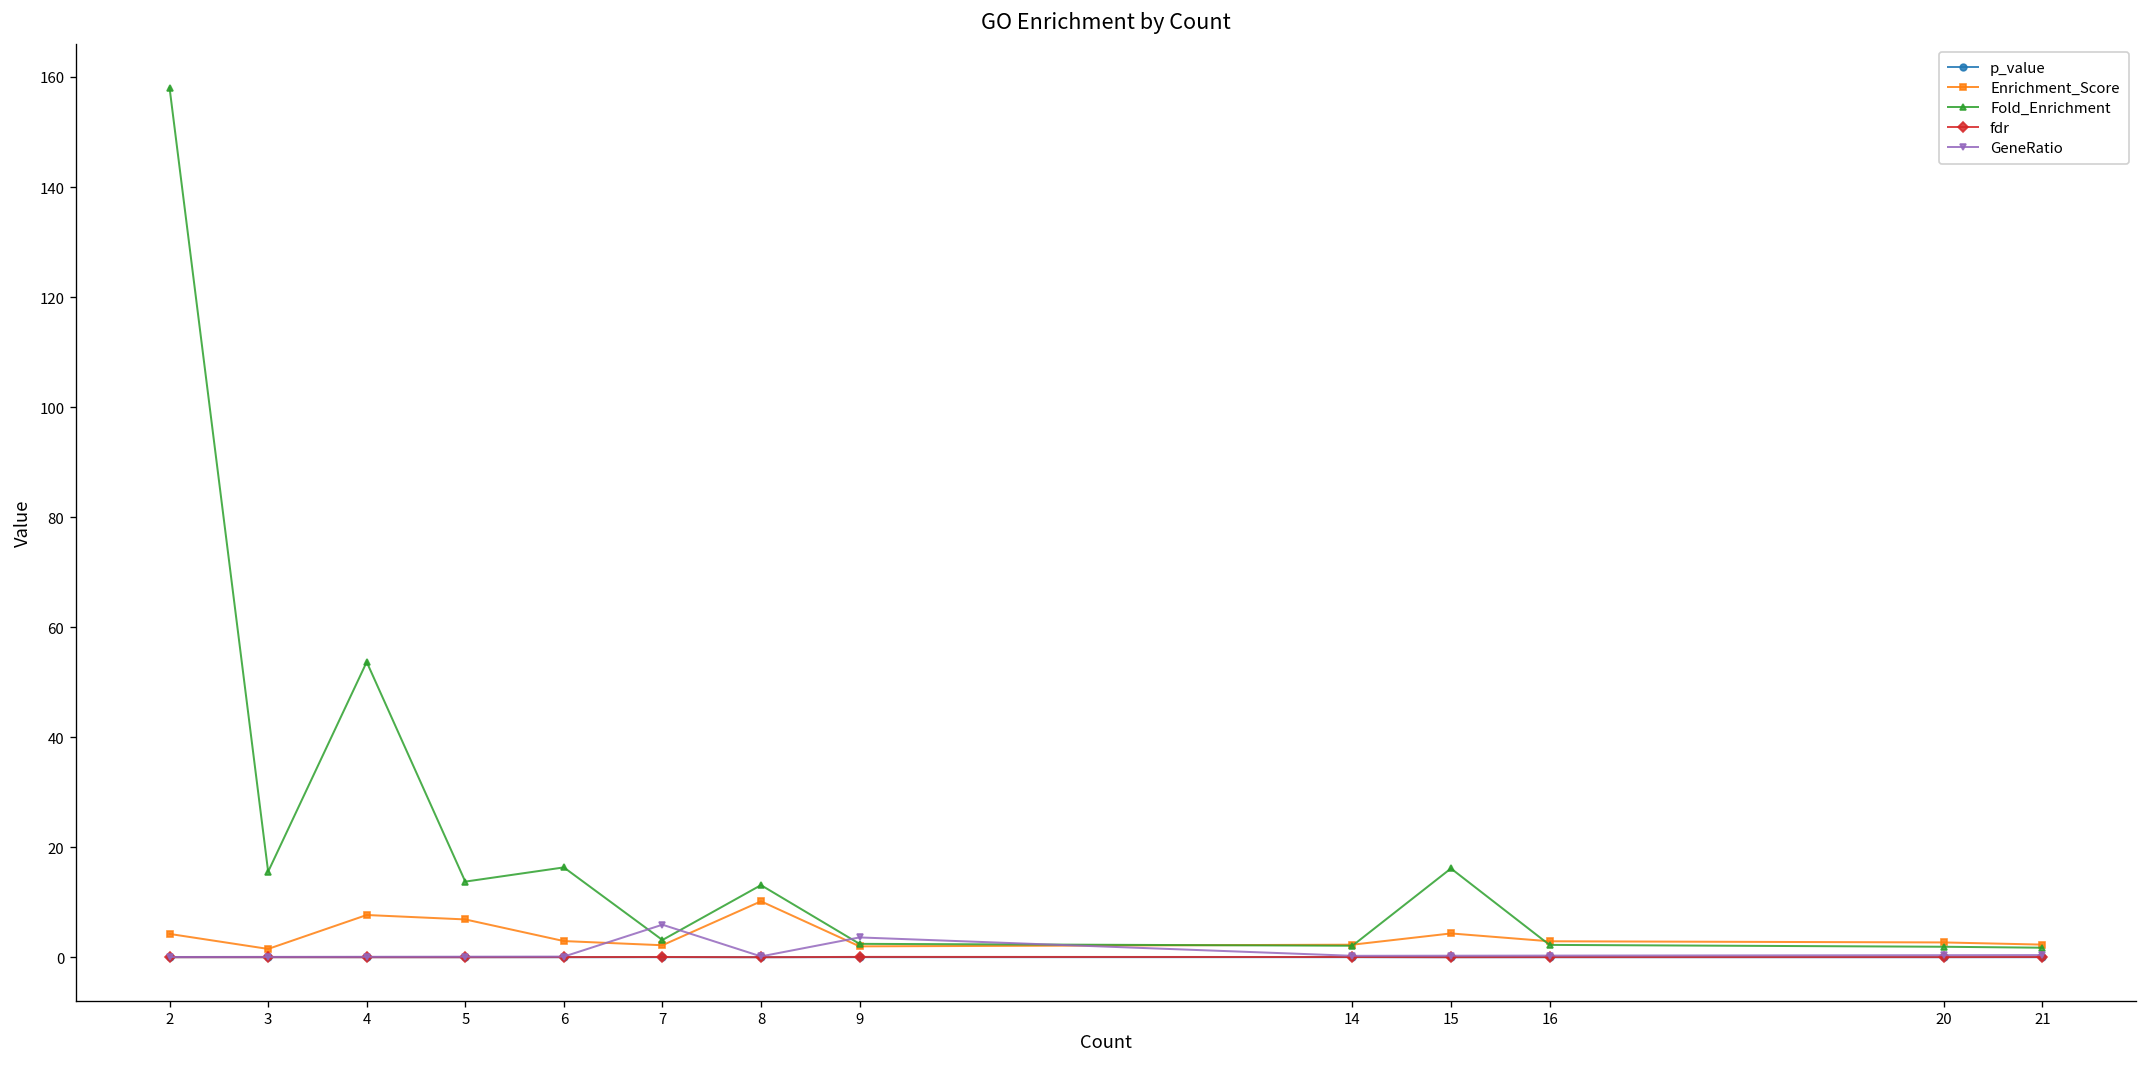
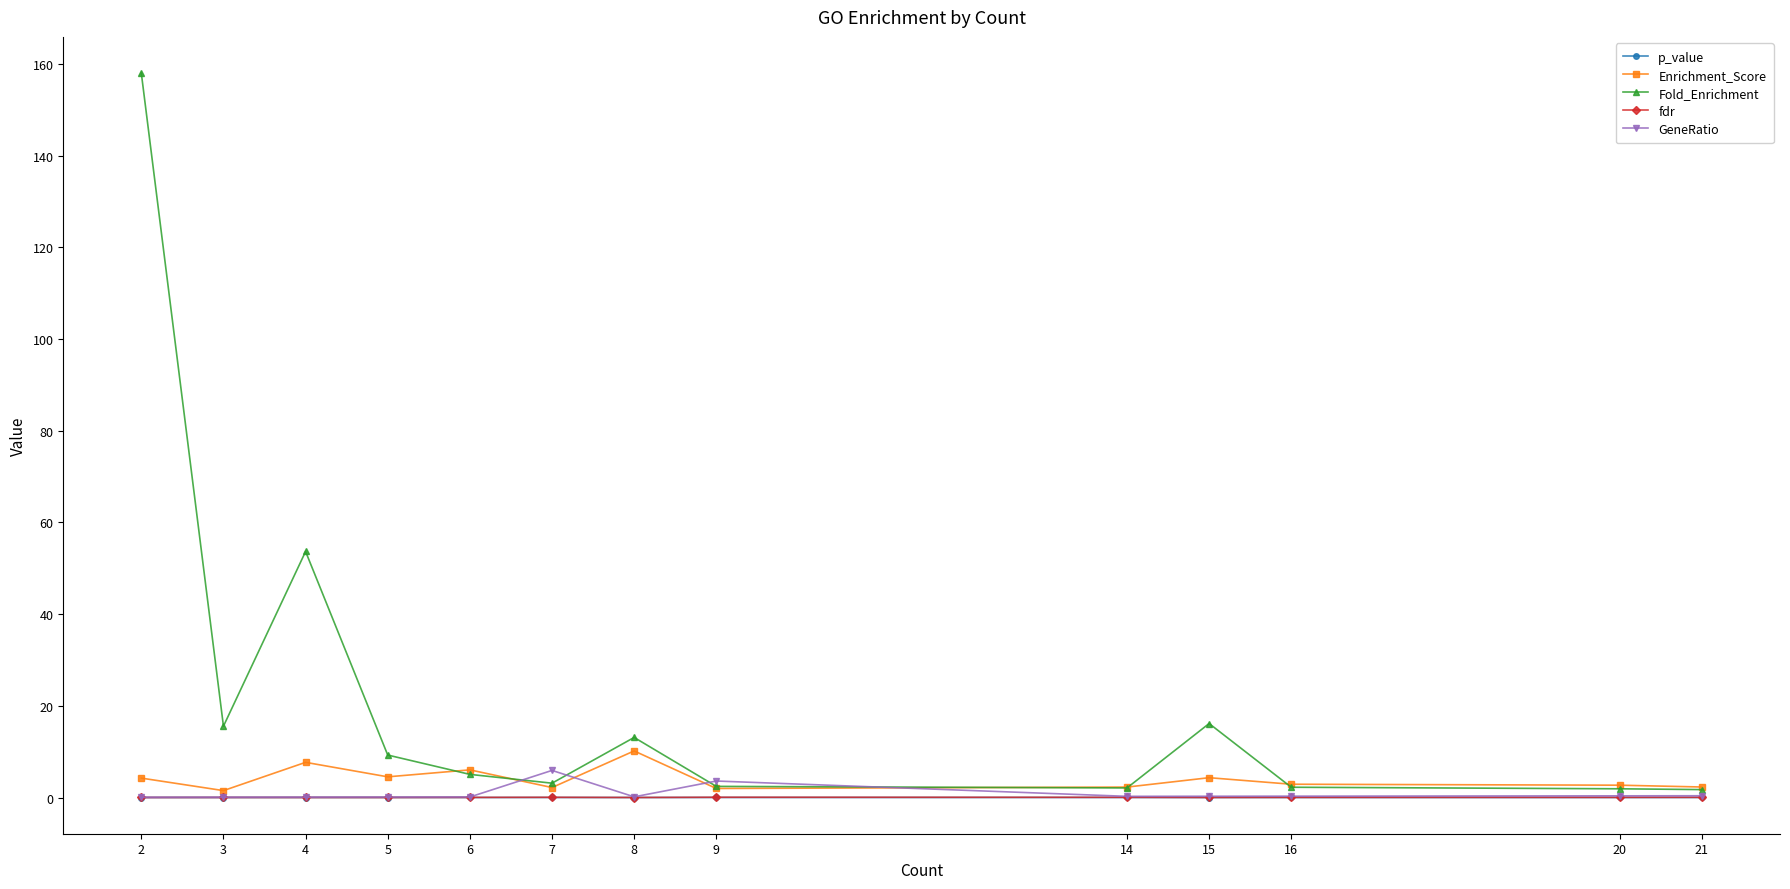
Enrichment_Score, 5: 7 -> 5
Fold_Enrichment, 5: 14 -> 9
Enrichment_Score, 6: 3 -> 6
Fold_Enrichment, 6: 16 -> 5
